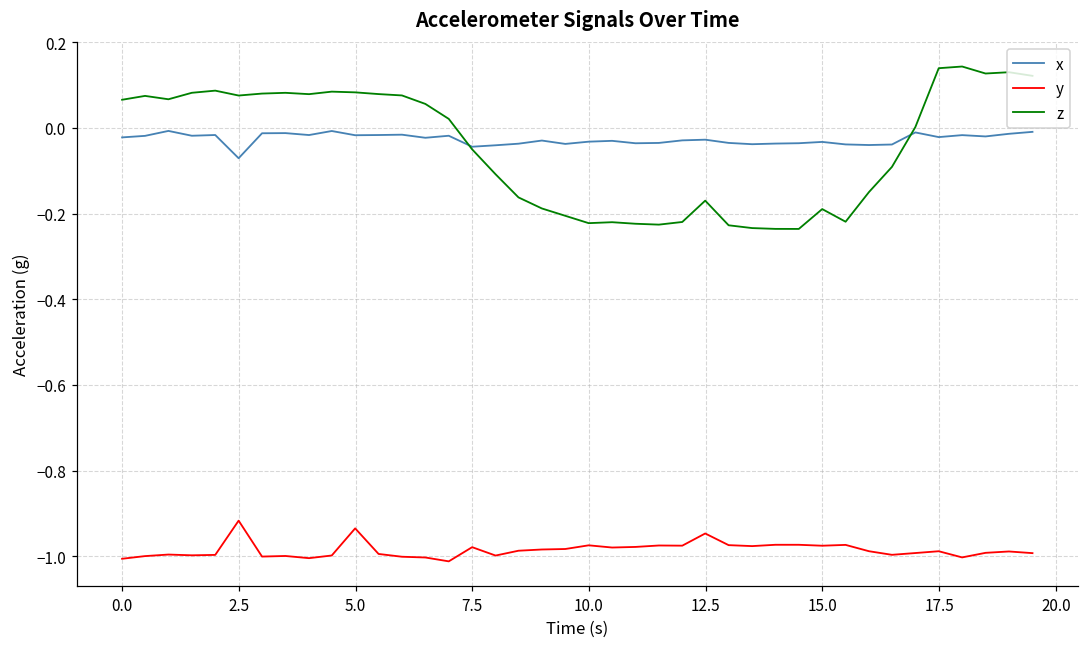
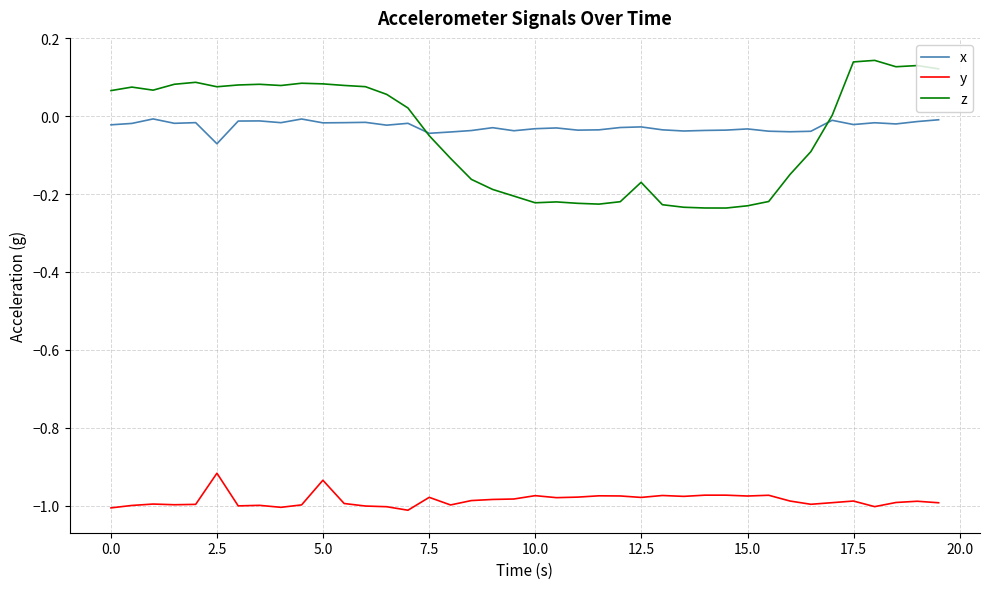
y, 12.5: -0.95 -> -0.98
z, 15.0: -0.19 -> -0.23
